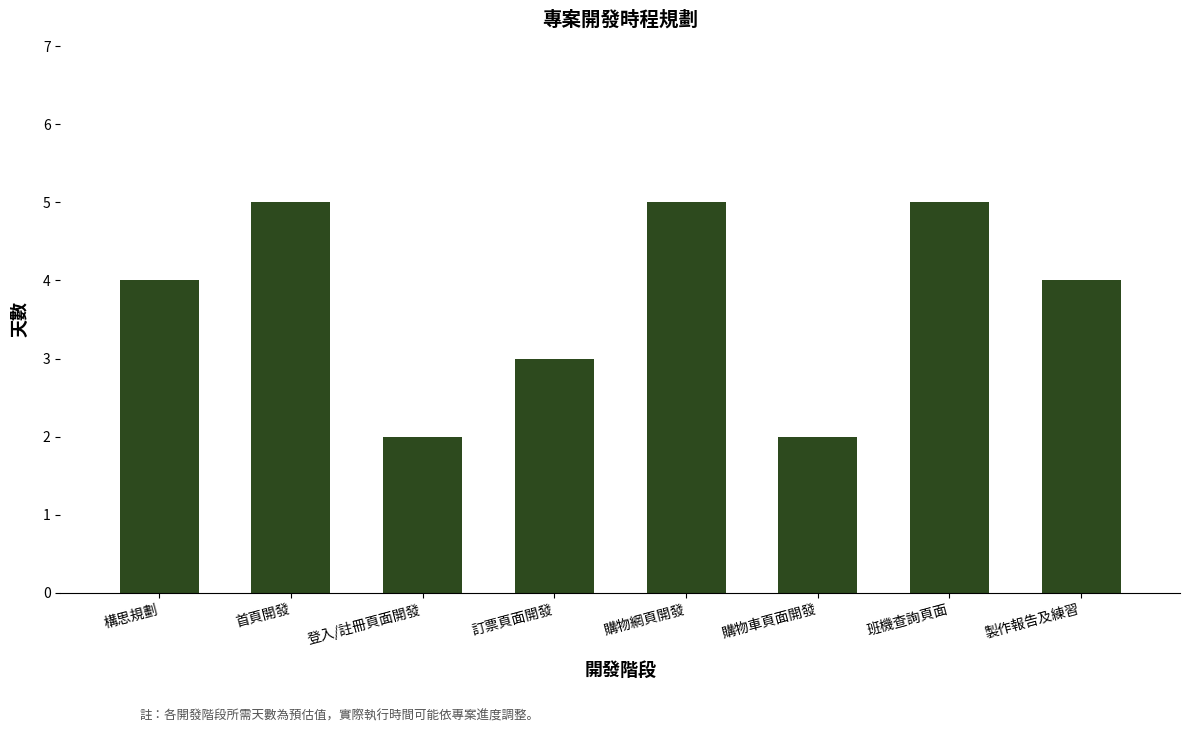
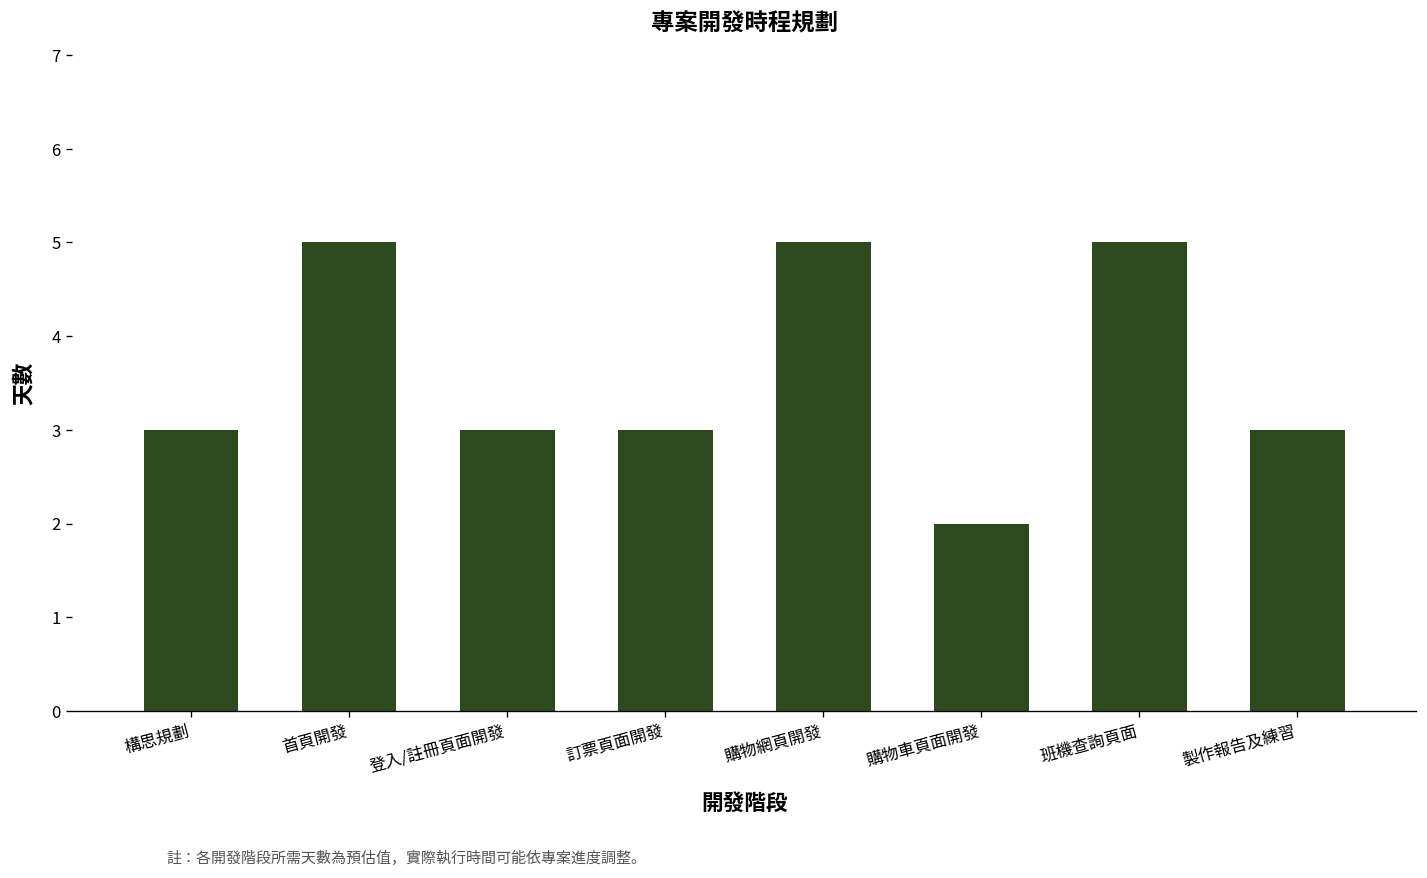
構思規劃: 4 -> 3
登入/註冊頁面開發: 2 -> 3
製作報告及練習: 4 -> 3
